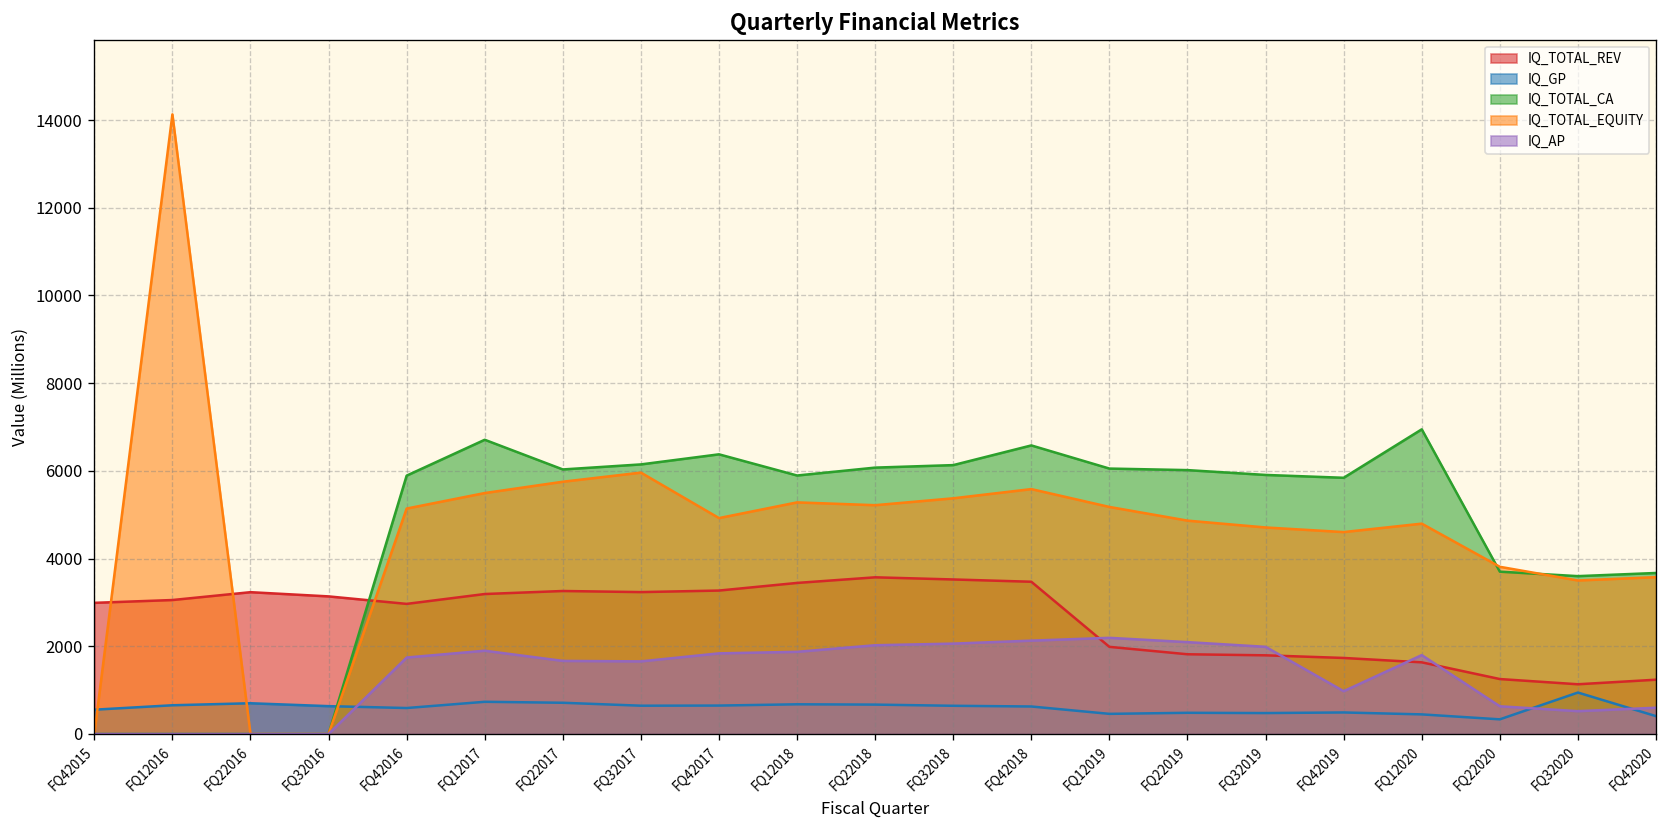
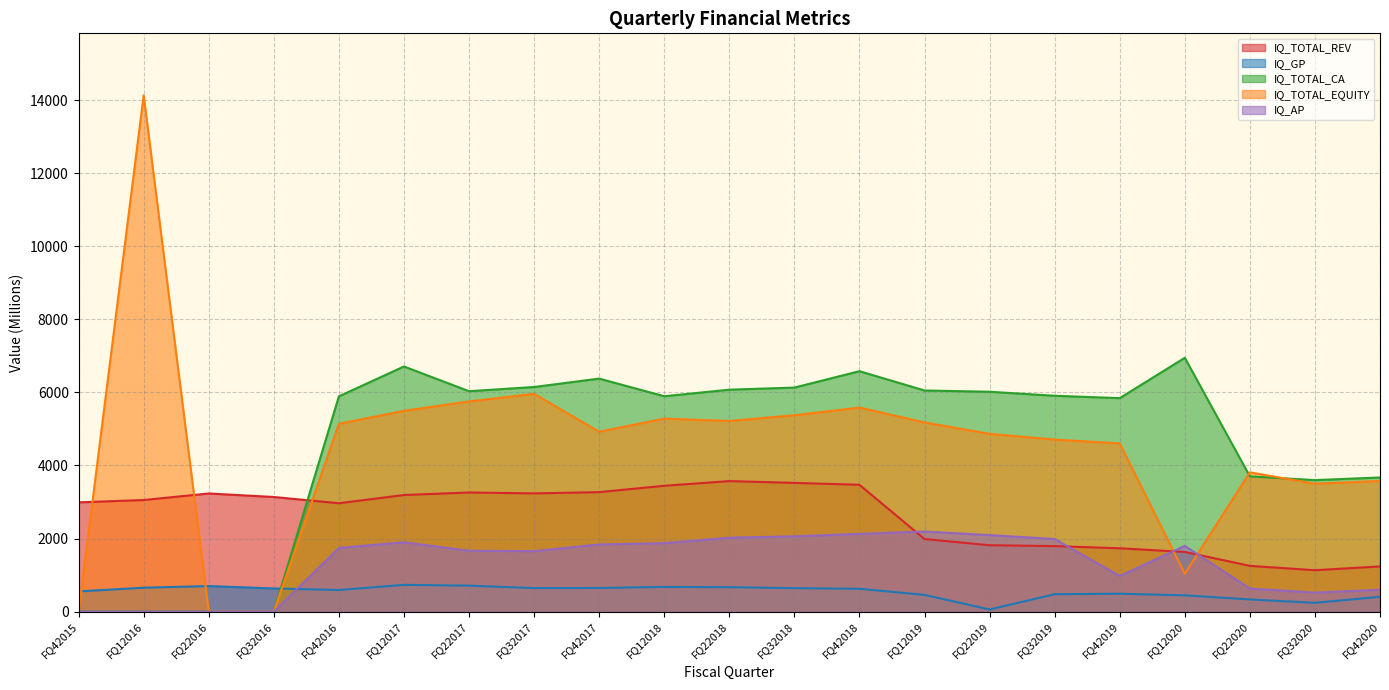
IQ_GP, FQ22019: 500 -> 100
IQ_TOTAL_EQUITY, FQ12020: 4800 -> 1000
IQ_GP, FQ32020: 900 -> 200
